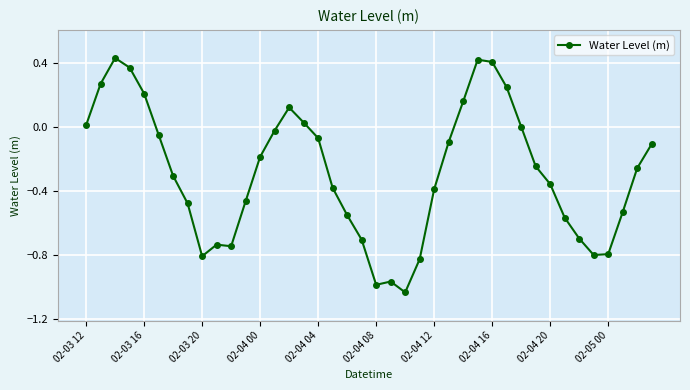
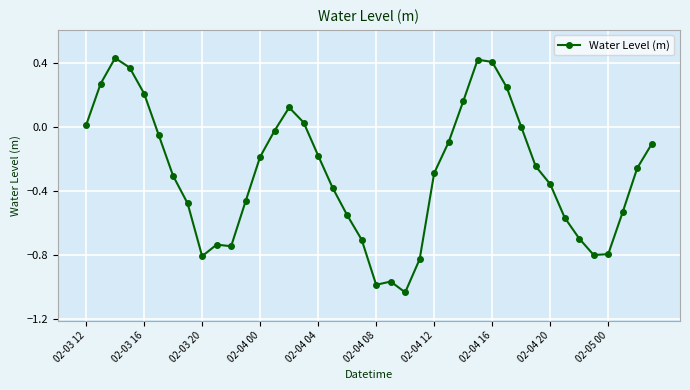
02-04 04: -0.07 -> -0.18
02-04 12: -0.39 -> -0.29
